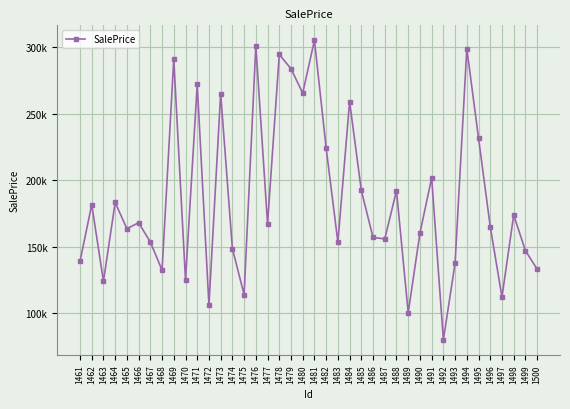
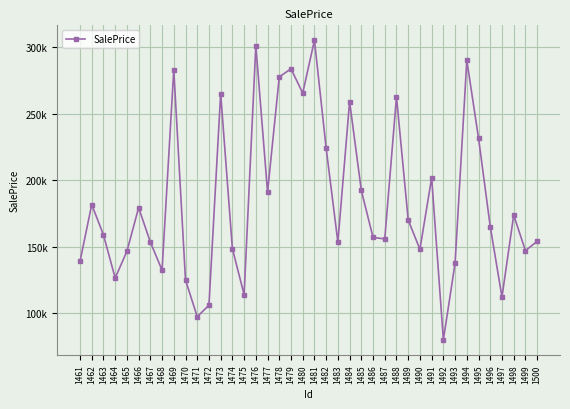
1463: 124000 -> 159000
1464: 183000 -> 126000
1465: 164000 -> 146000
1466: 168000 -> 179000
1469: 291000 -> 283000
1471: 272000 -> 97000
1477: 167000 -> 191000
1478: 294000 -> 278000
1488: 192000 -> 263000
1489: 100000 -> 170000
1490: 160000 -> 148000
1494: 299000 -> 290000
1500: 133000 -> 154000
